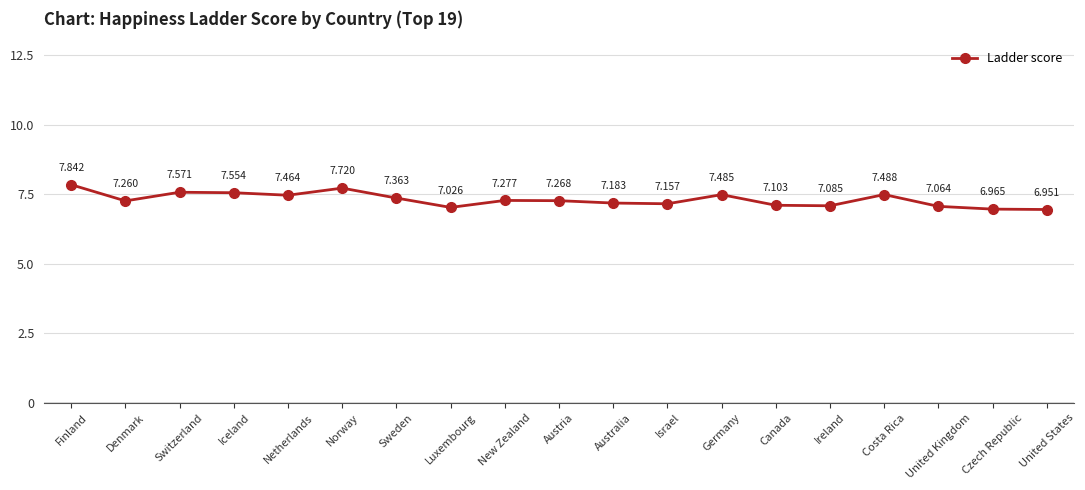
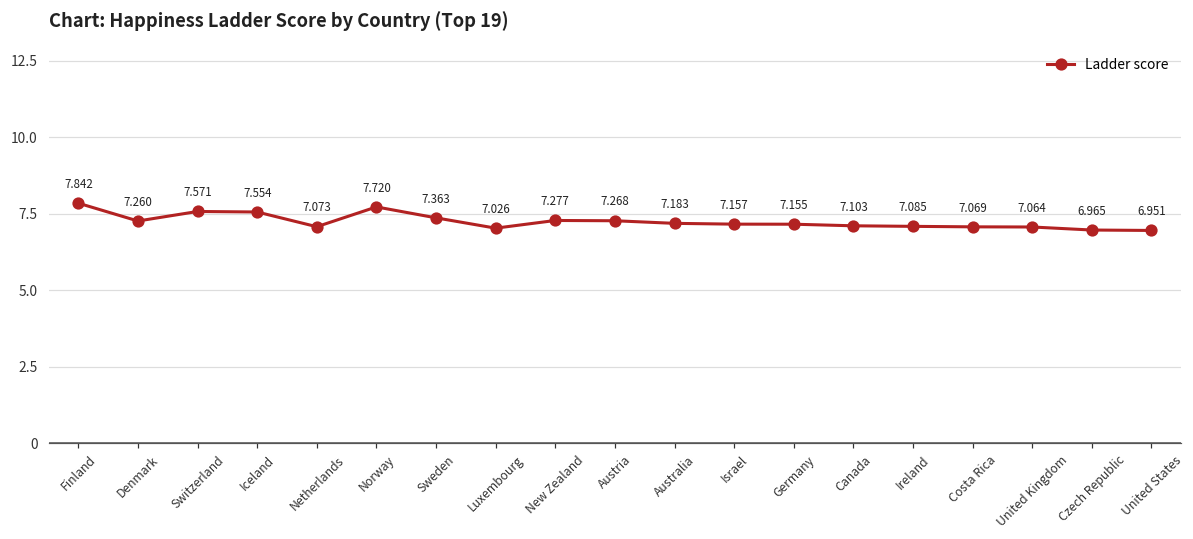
Netherlands: 7.464 -> 7.073
Germany: 7.485 -> 7.155
Costa Rica: 7.488 -> 7.069
